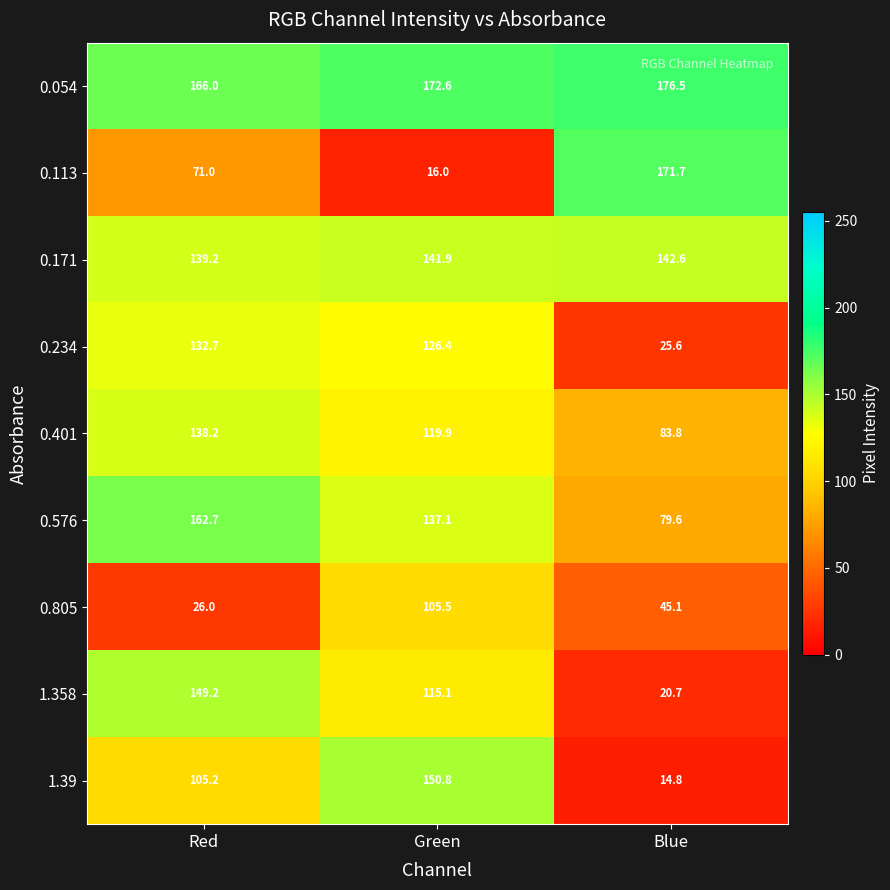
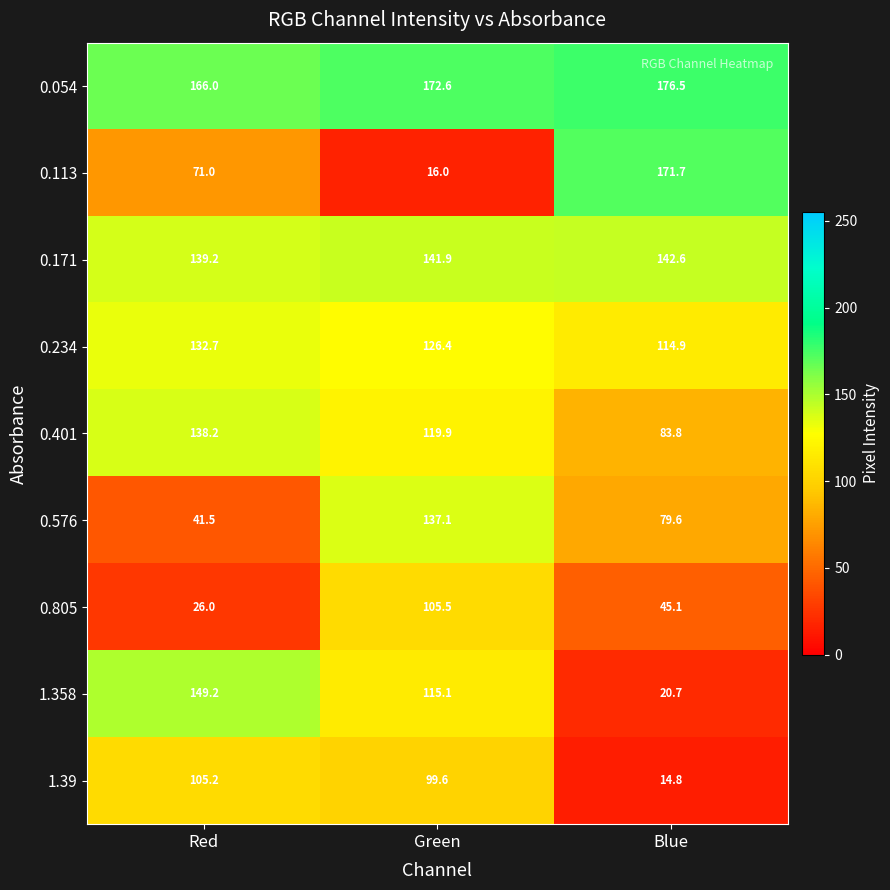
0.234, Blue: 25.6 -> 114.9
0.576, Red: 162.7 -> 41.5
1.39, Green: 150.8 -> 99.6
